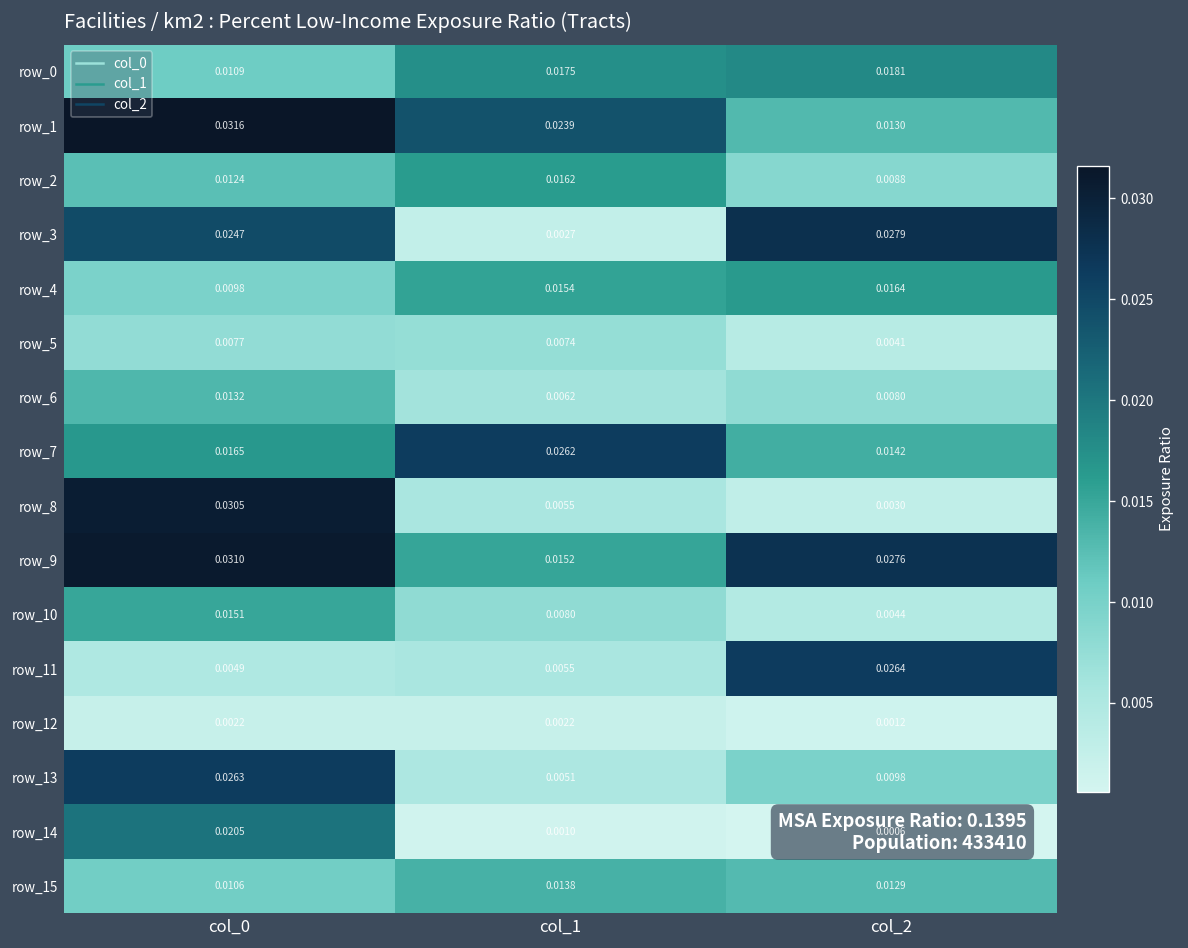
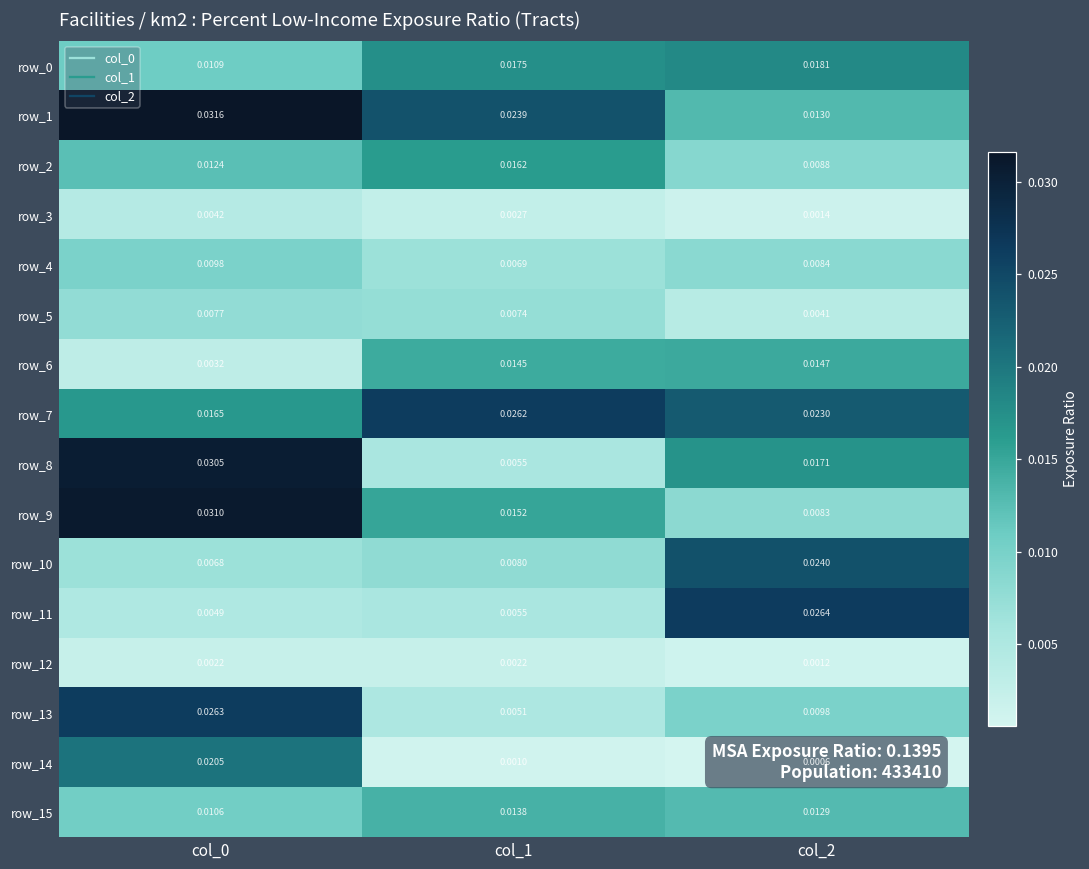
row_3, col_0: 0.0247 -> 0.0042
row_3, col_2: 0.0279 -> 0.0014
row_4, col_1: 0.0154 -> 0.0069
row_4, col_2: 0.0164 -> 0.0084
row_6, col_0: 0.0132 -> 0.0032
row_6, col_1: 0.0062 -> 0.0145
row_6, col_2: 0.0080 -> 0.0147
row_7, col_2: 0.0142 -> 0.0230
row_8, col_2: 0.0030 -> 0.0171
row_9, col_2: 0.0276 -> 0.0083
row_10, col_0: 0.0151 -> 0.0068
row_10, col_2: 0.0044 -> 0.0240
